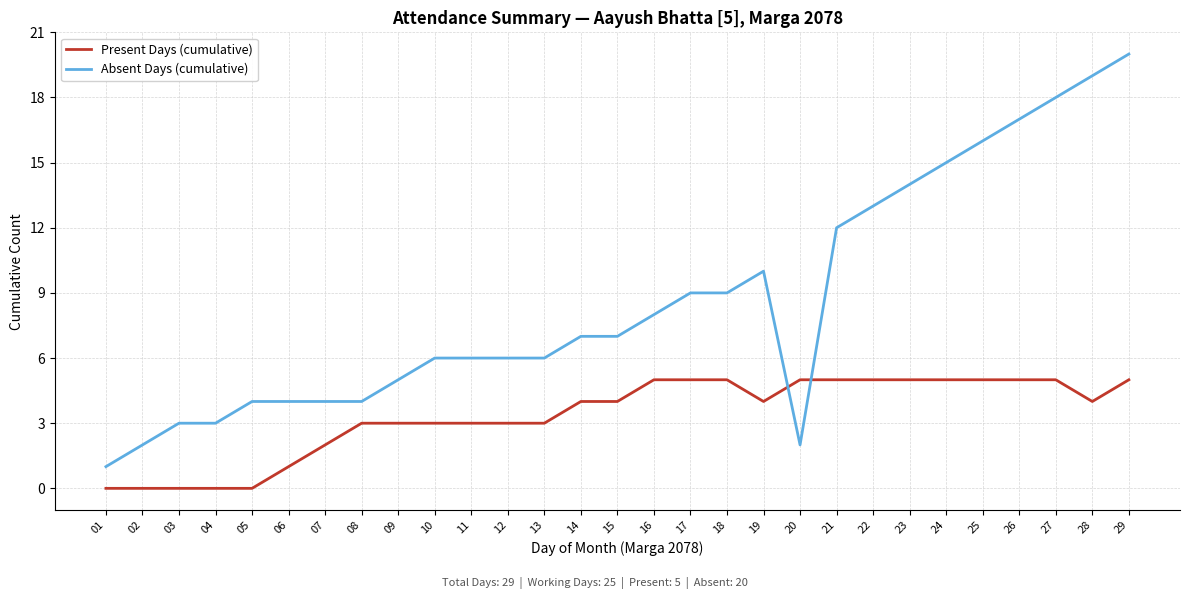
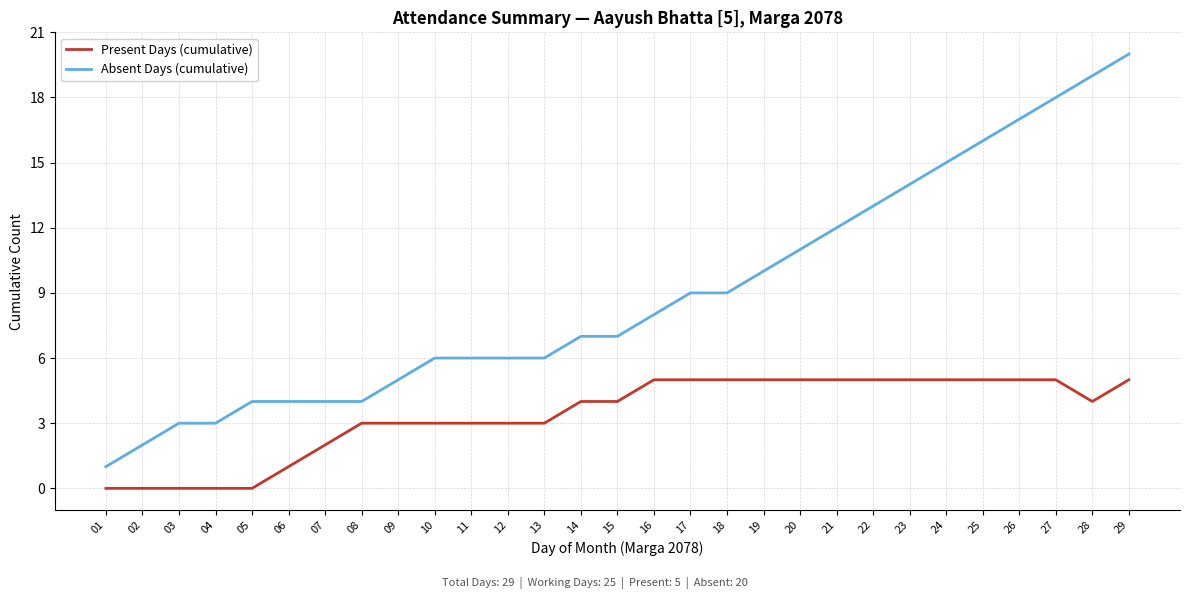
Present Days (cumulative), 19: 4 -> 5
Absent Days (cumulative), 20: 2 -> 11
